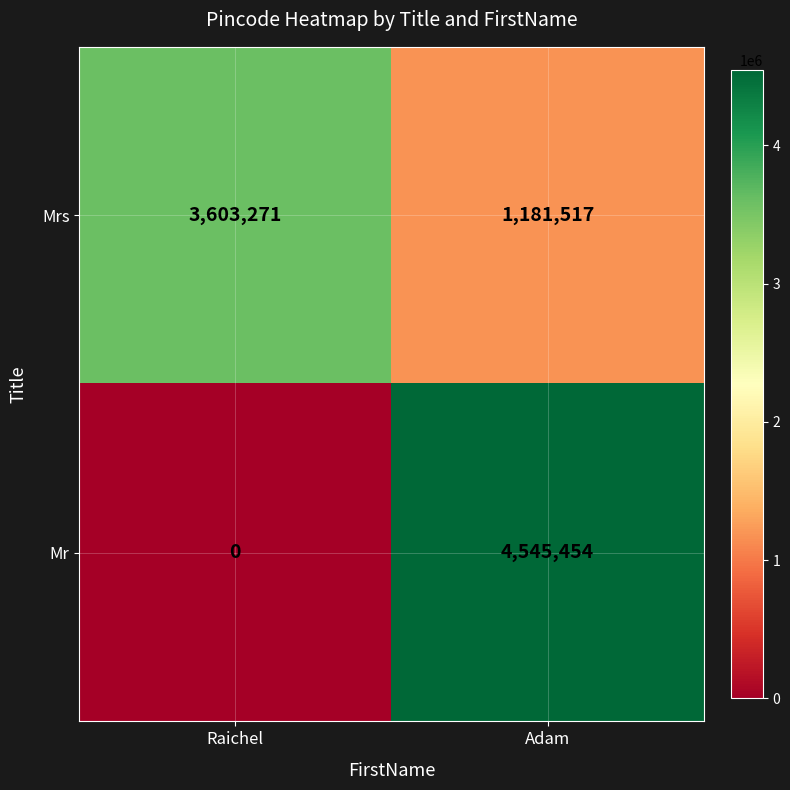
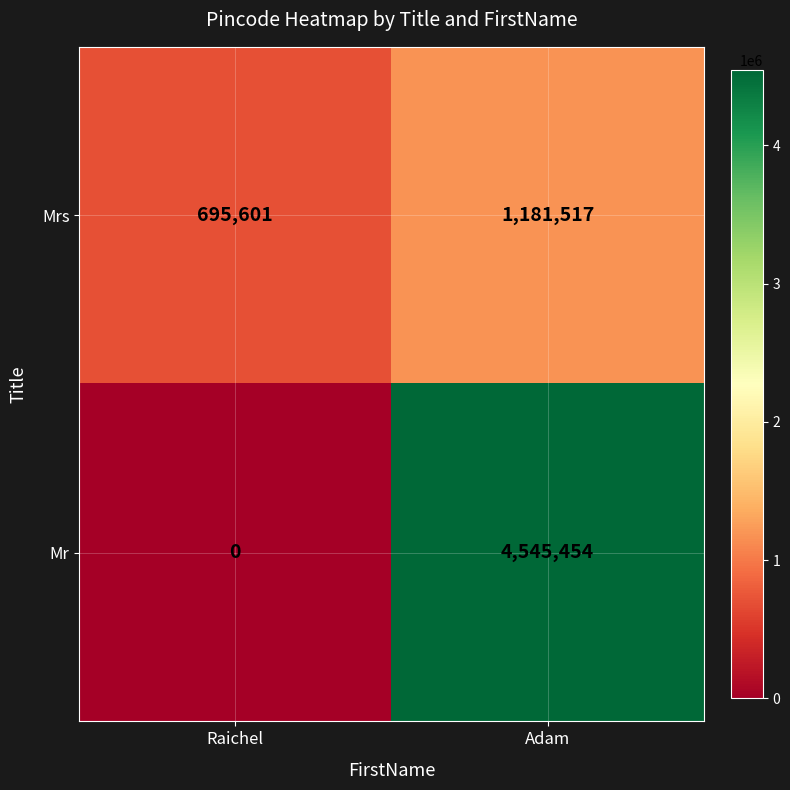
Mrs, Raichel: 3,603,271 -> 695,601
